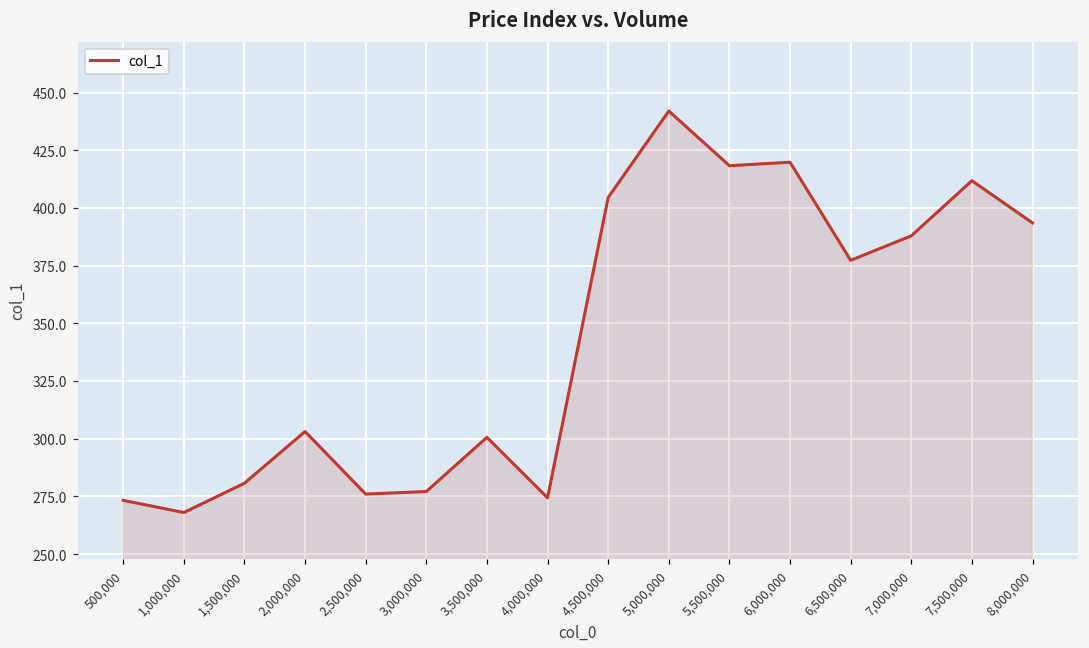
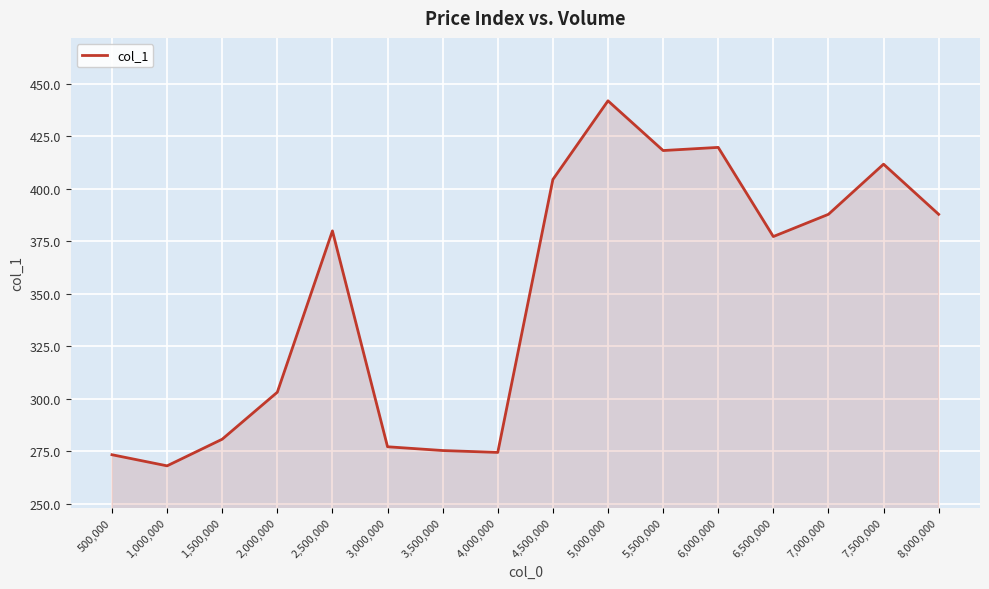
2,500,000: 276 -> 380
3,500,000: 301 -> 275
8,000,000: 394 -> 388
